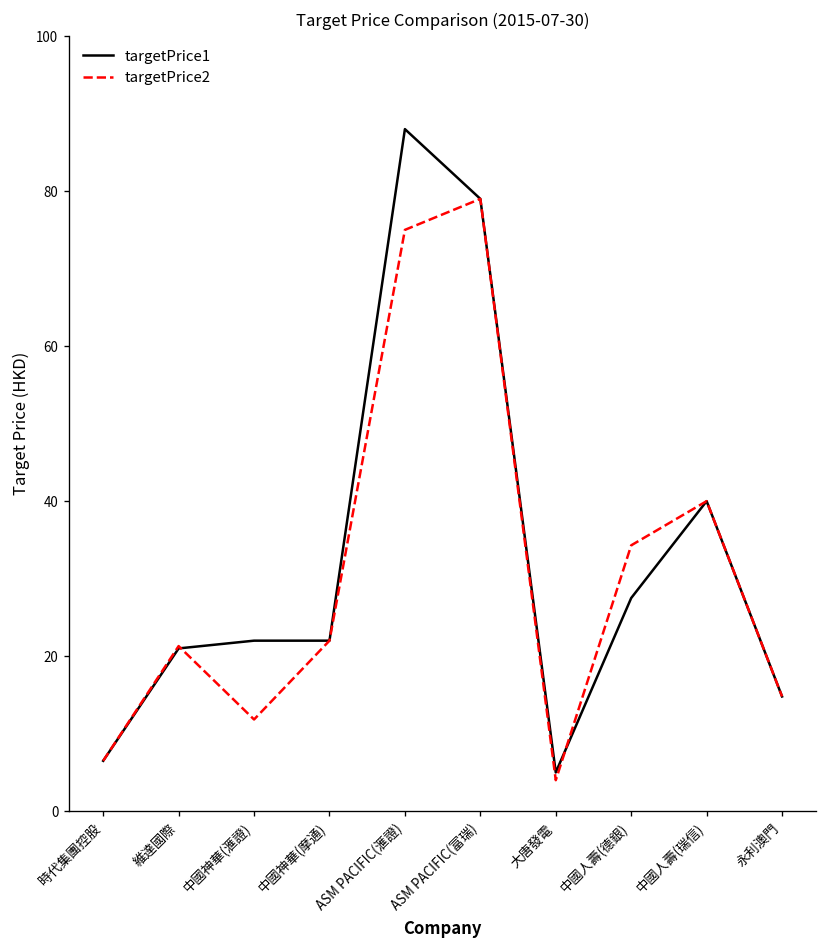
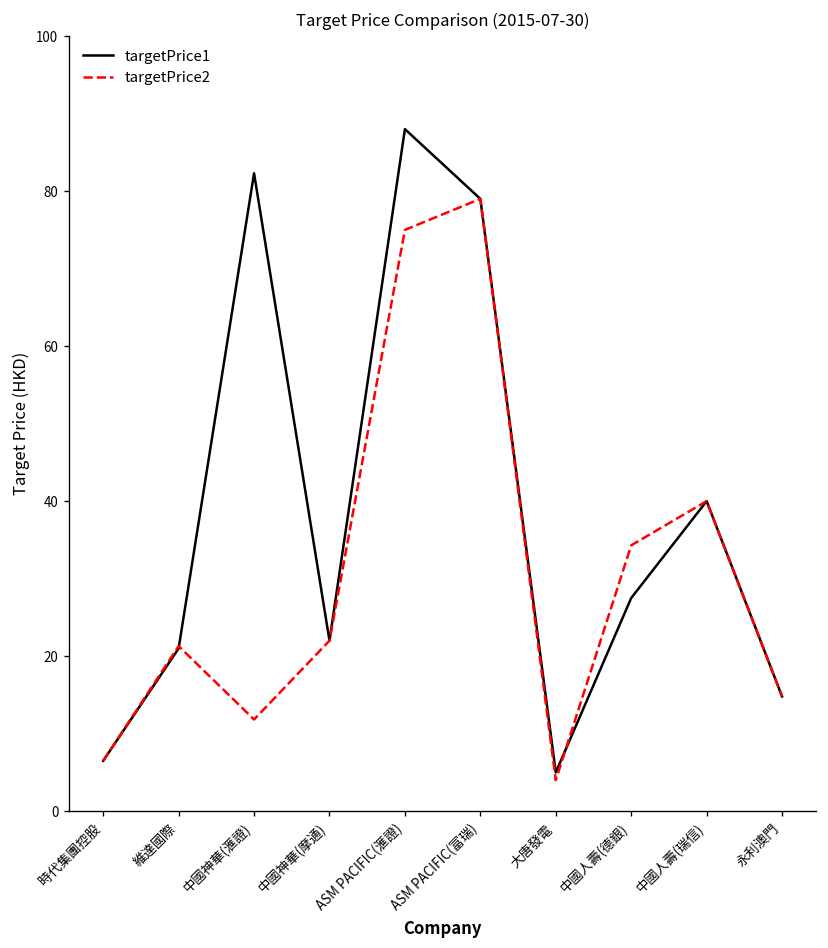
targetPrice1, 中國神華(滙證): 22 -> 82
